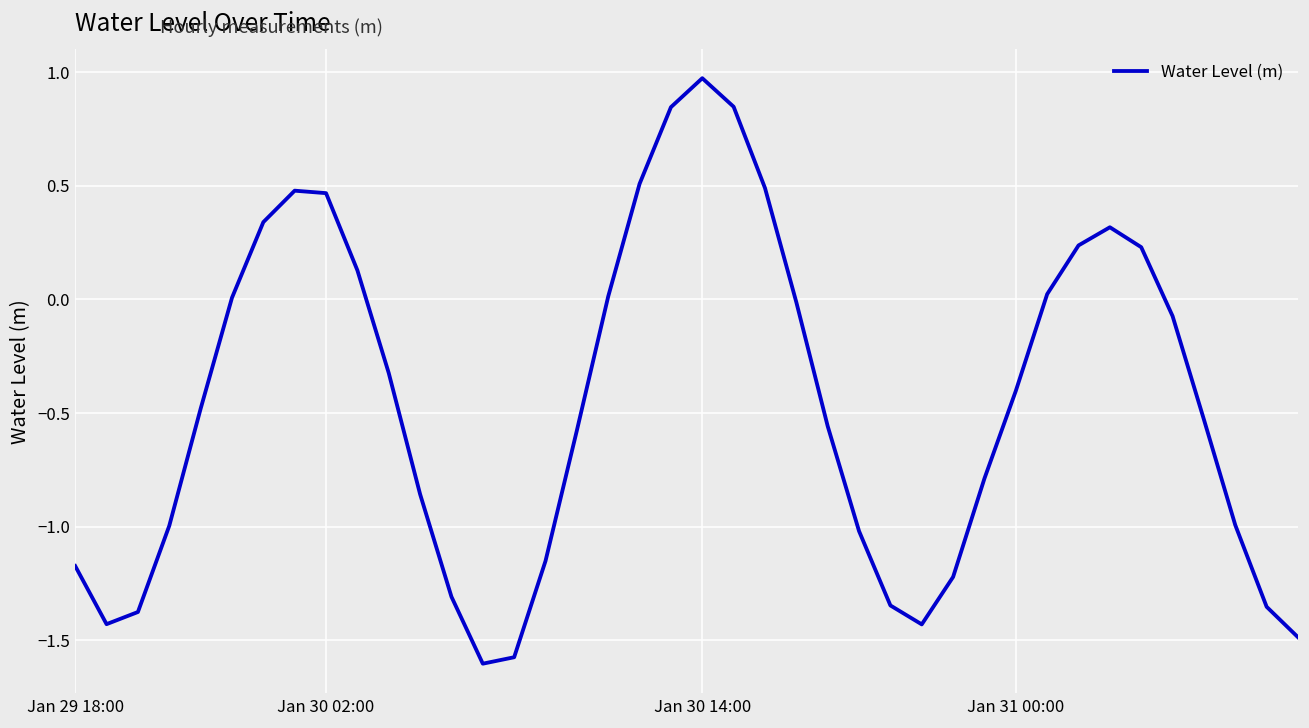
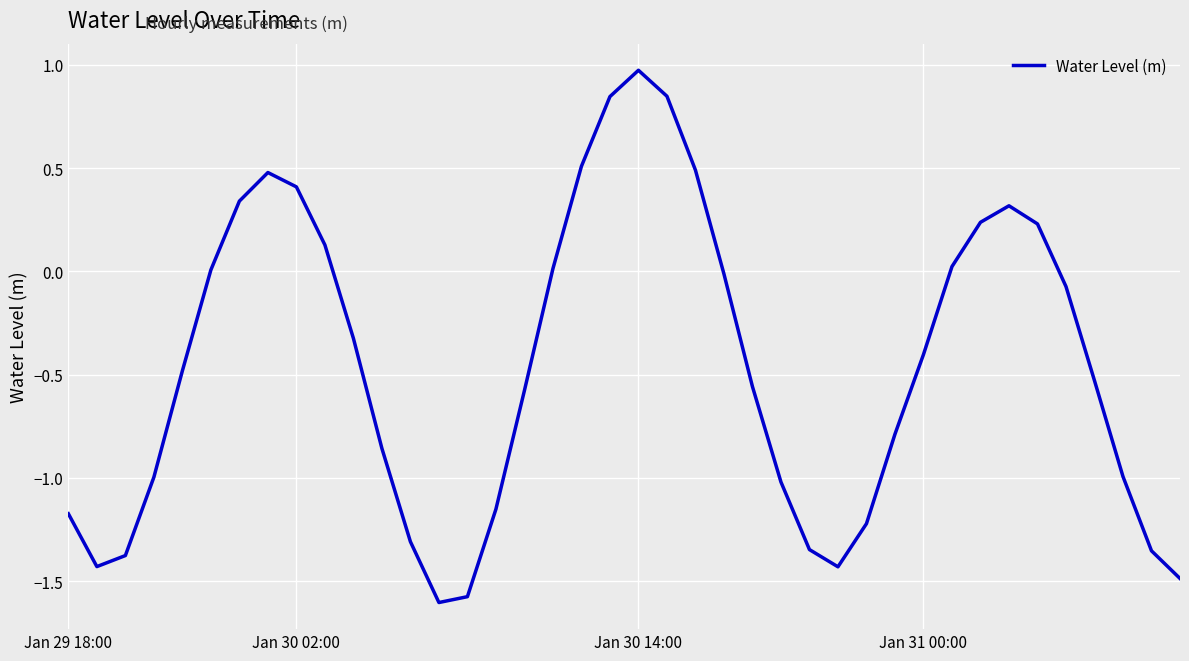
Jan 30 02:00: 0.47 -> 0.41
